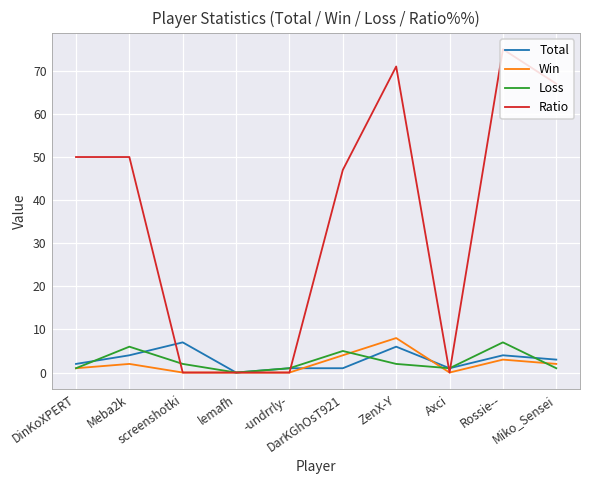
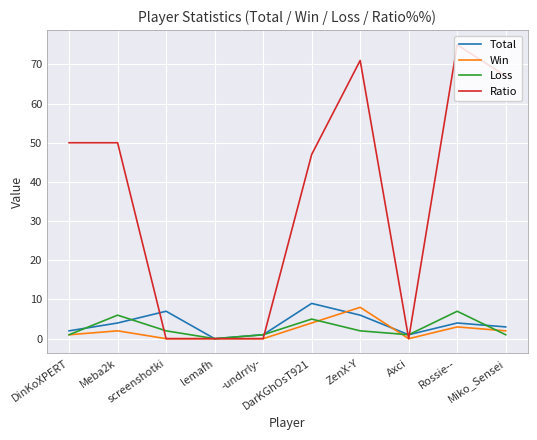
Total, DarKGhOsT921: 1 -> 9
